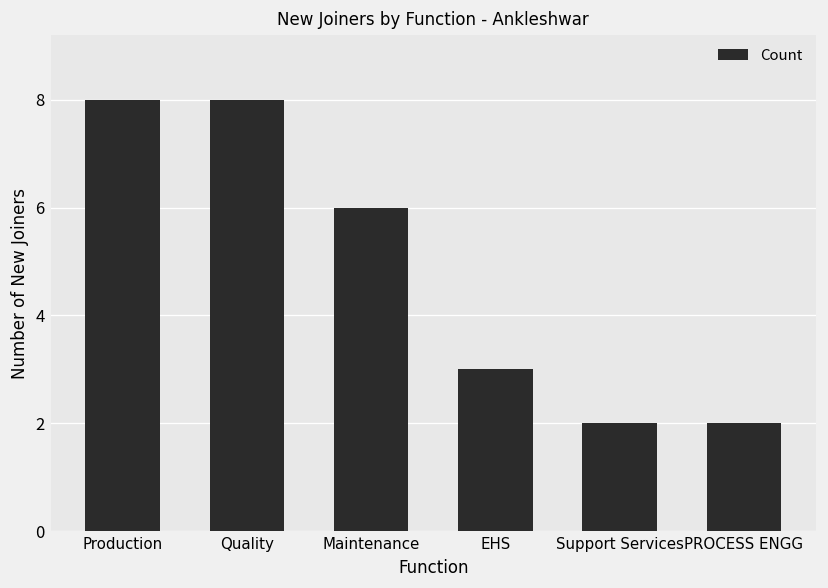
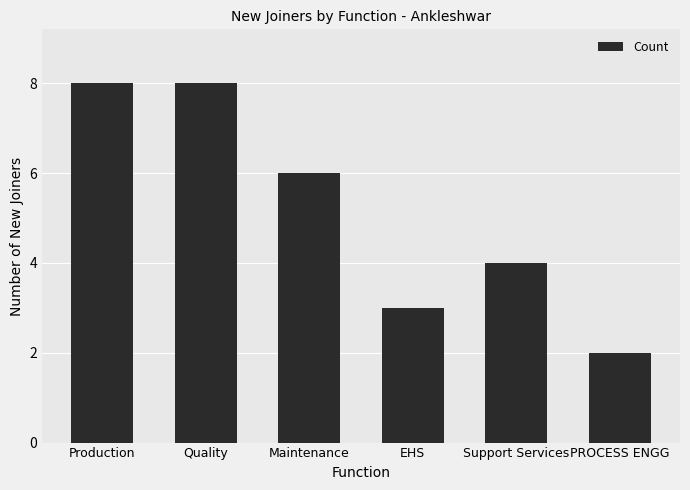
Support Services: 2 -> 4
